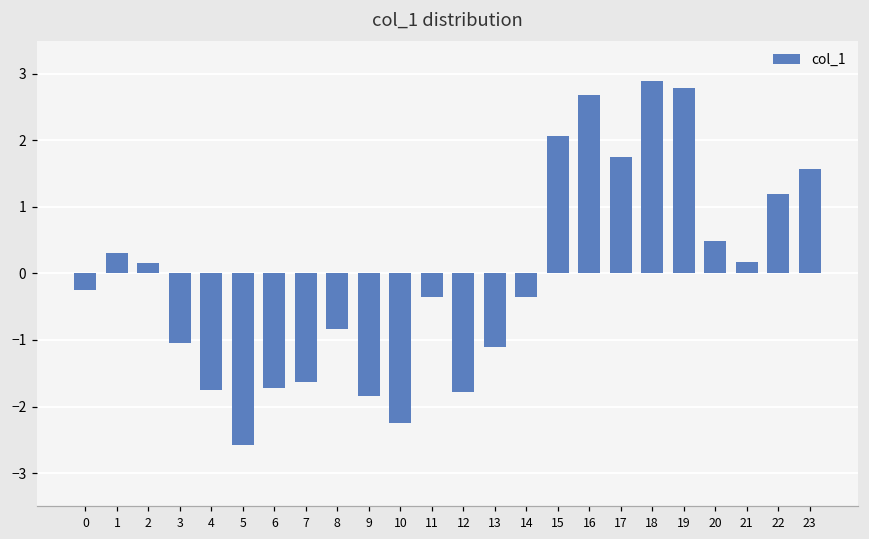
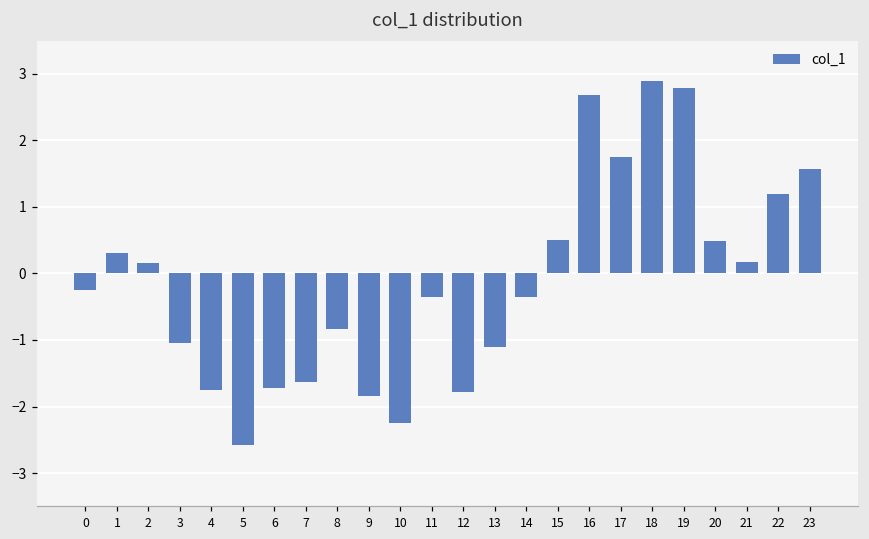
15: 2.1 -> 0.5
